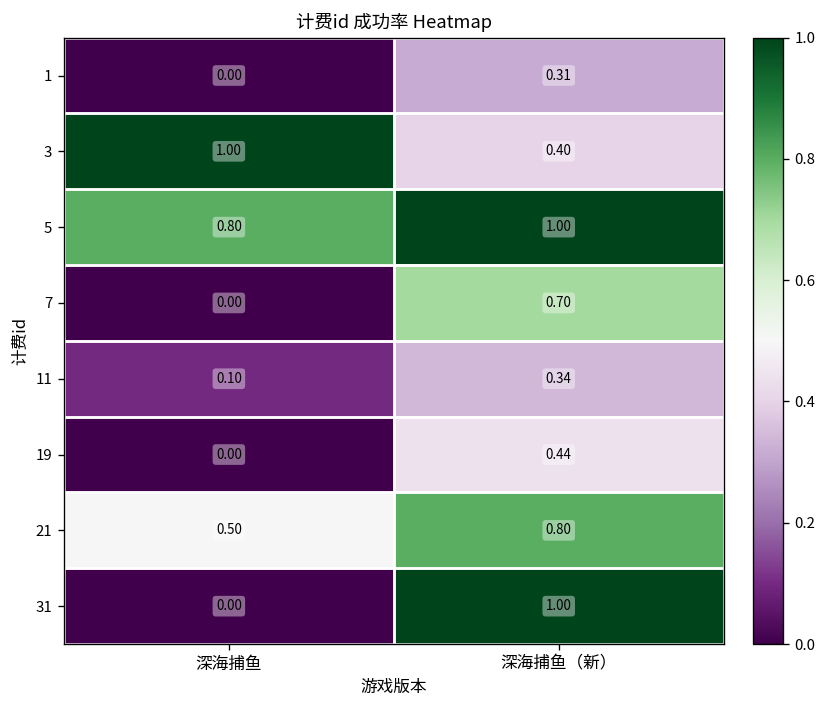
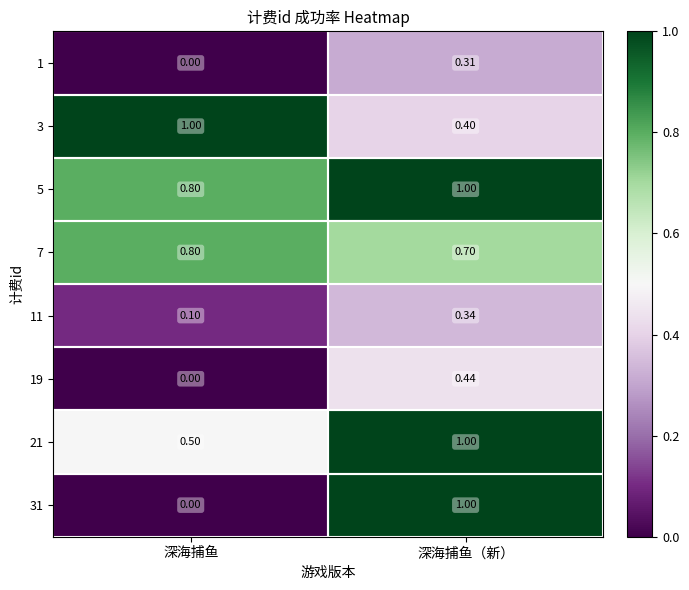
7, 深海捕鱼: 0.00 -> 0.80
21, 深海捕鱼（新）: 0.80 -> 1.00
